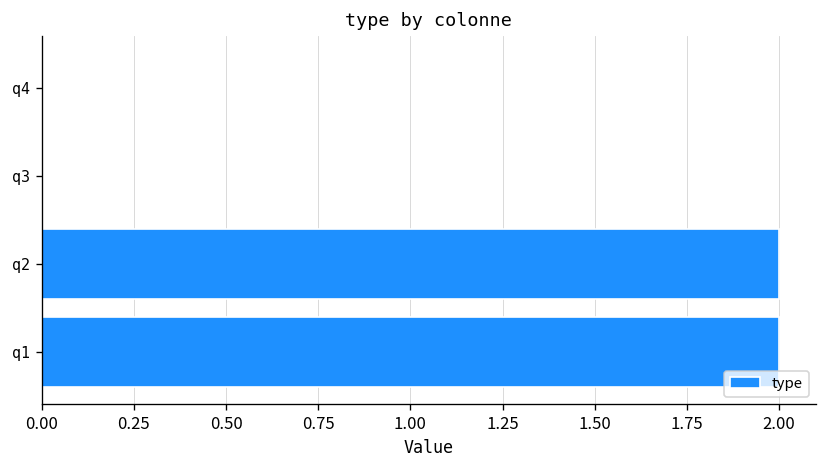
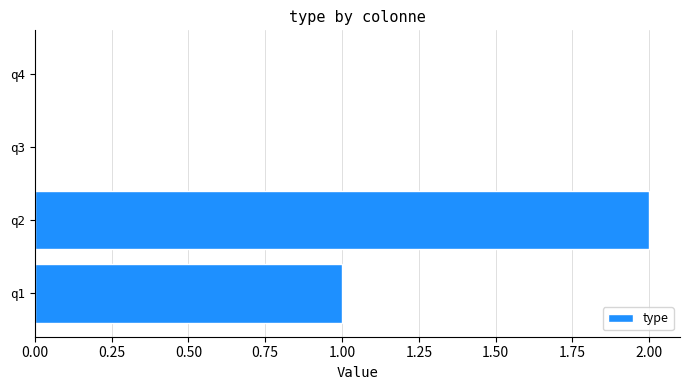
q1: 2 -> 1
